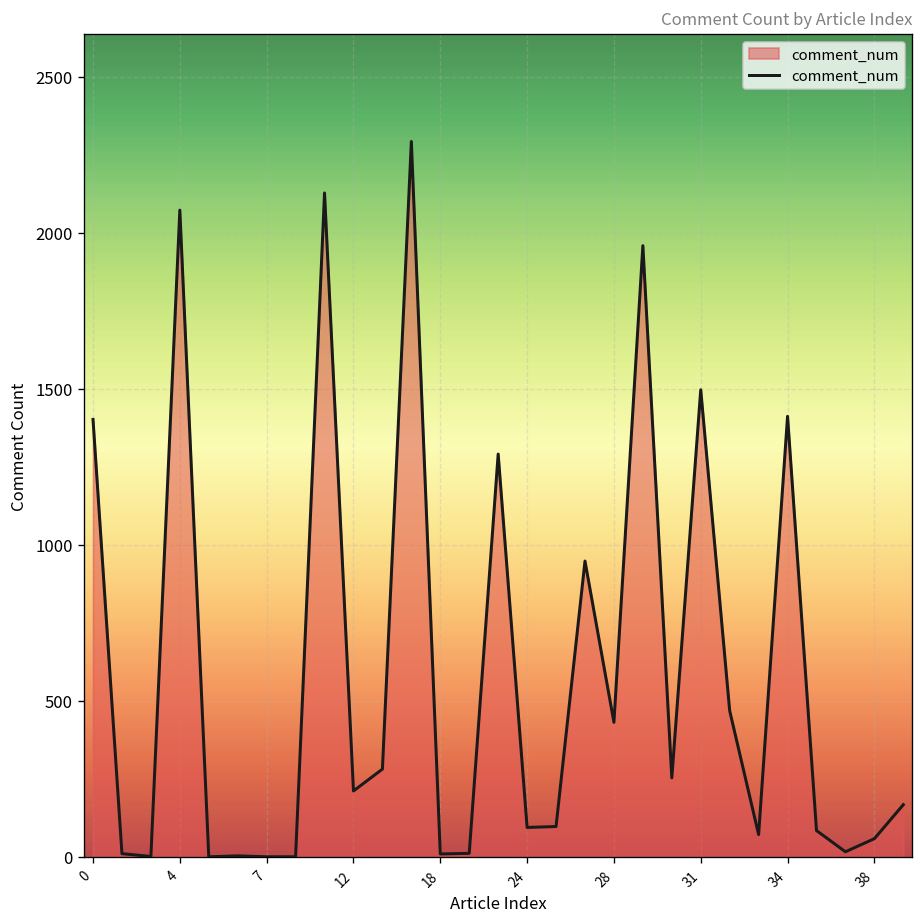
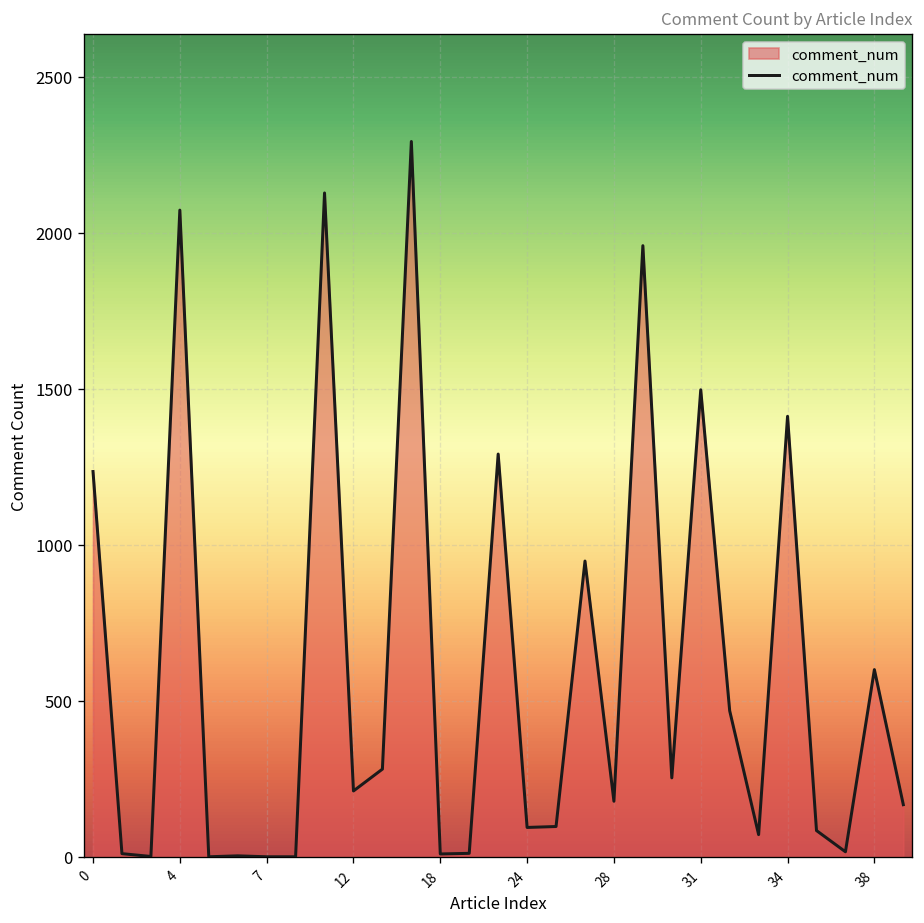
0: 1400 -> 1240
28: 430 -> 180
38: 60 -> 600
